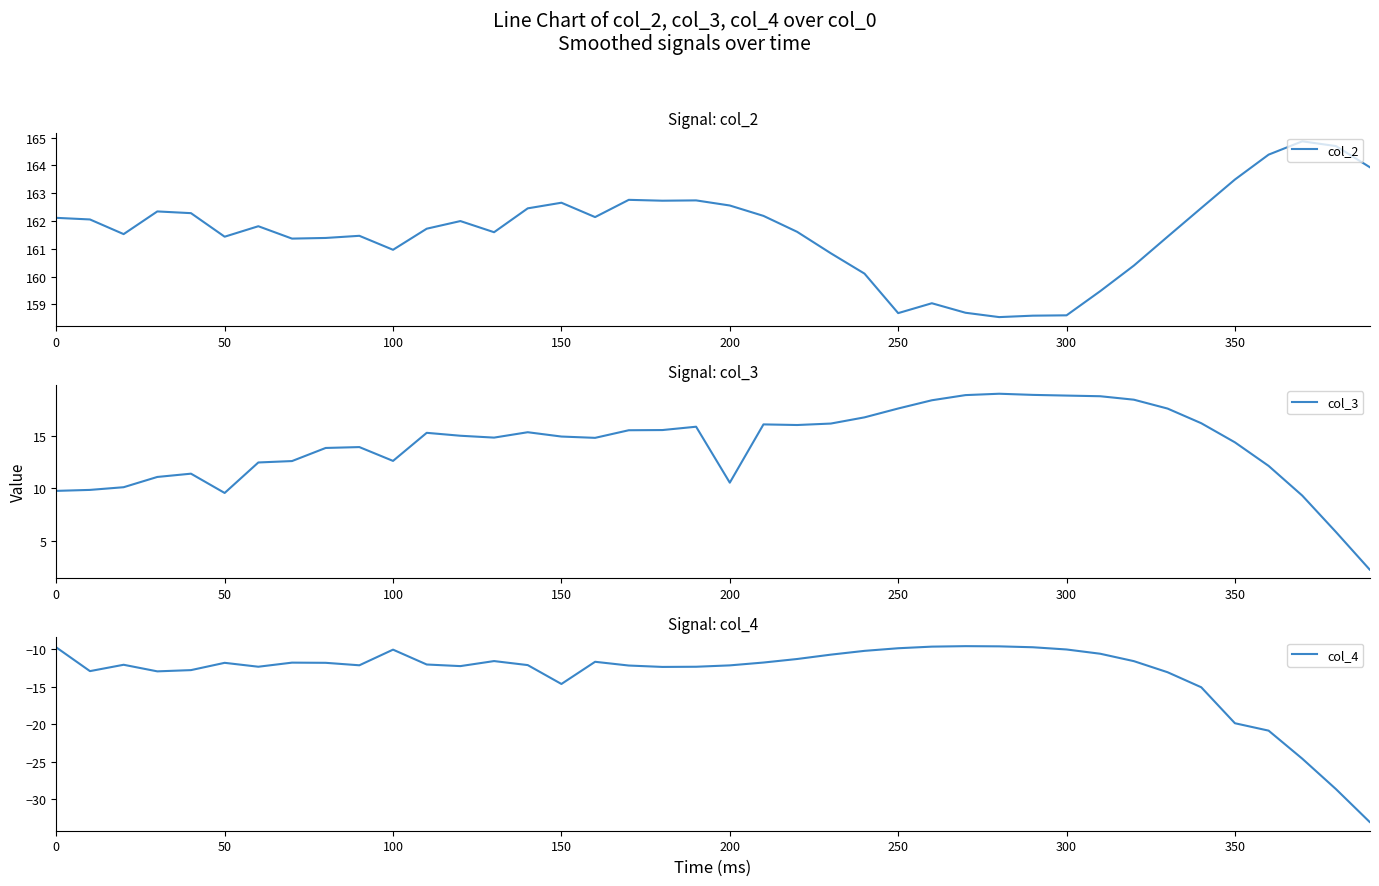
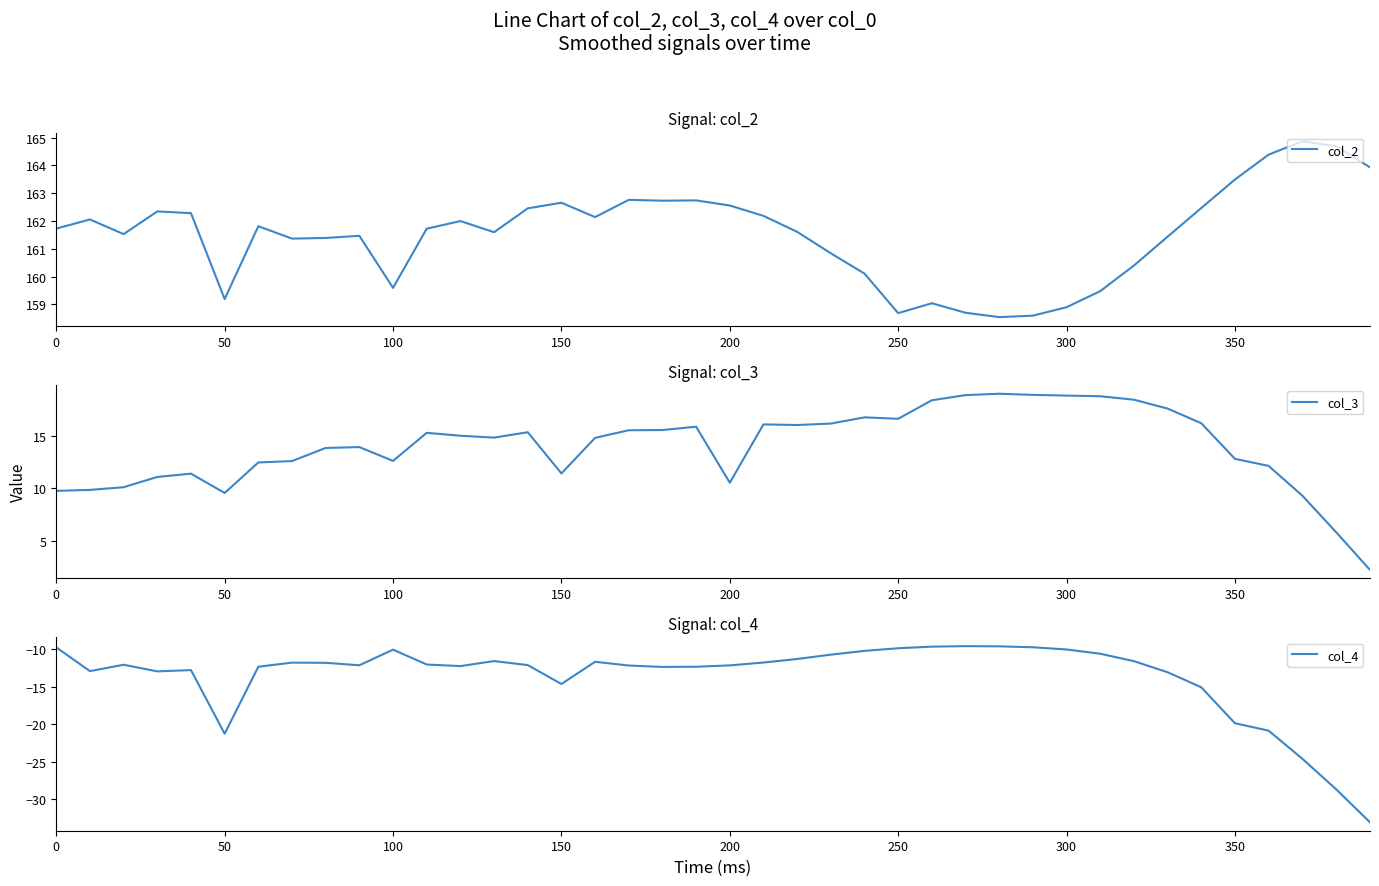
Signal: col_2, 0: 162.1 -> 161.7
Signal: col_2, 50: 161.4 -> 159.2
Signal: col_2, 100: 161.0 -> 159.6
Signal: col_2, 300: 158.6 -> 158.9
Signal: col_3, 150: 14.9 -> 11.4
Signal: col_3, 250: 17.6 -> 16.6
Signal: col_3, 350: 14.4 -> 12.8
Signal: col_4, 50: -12 -> -21
